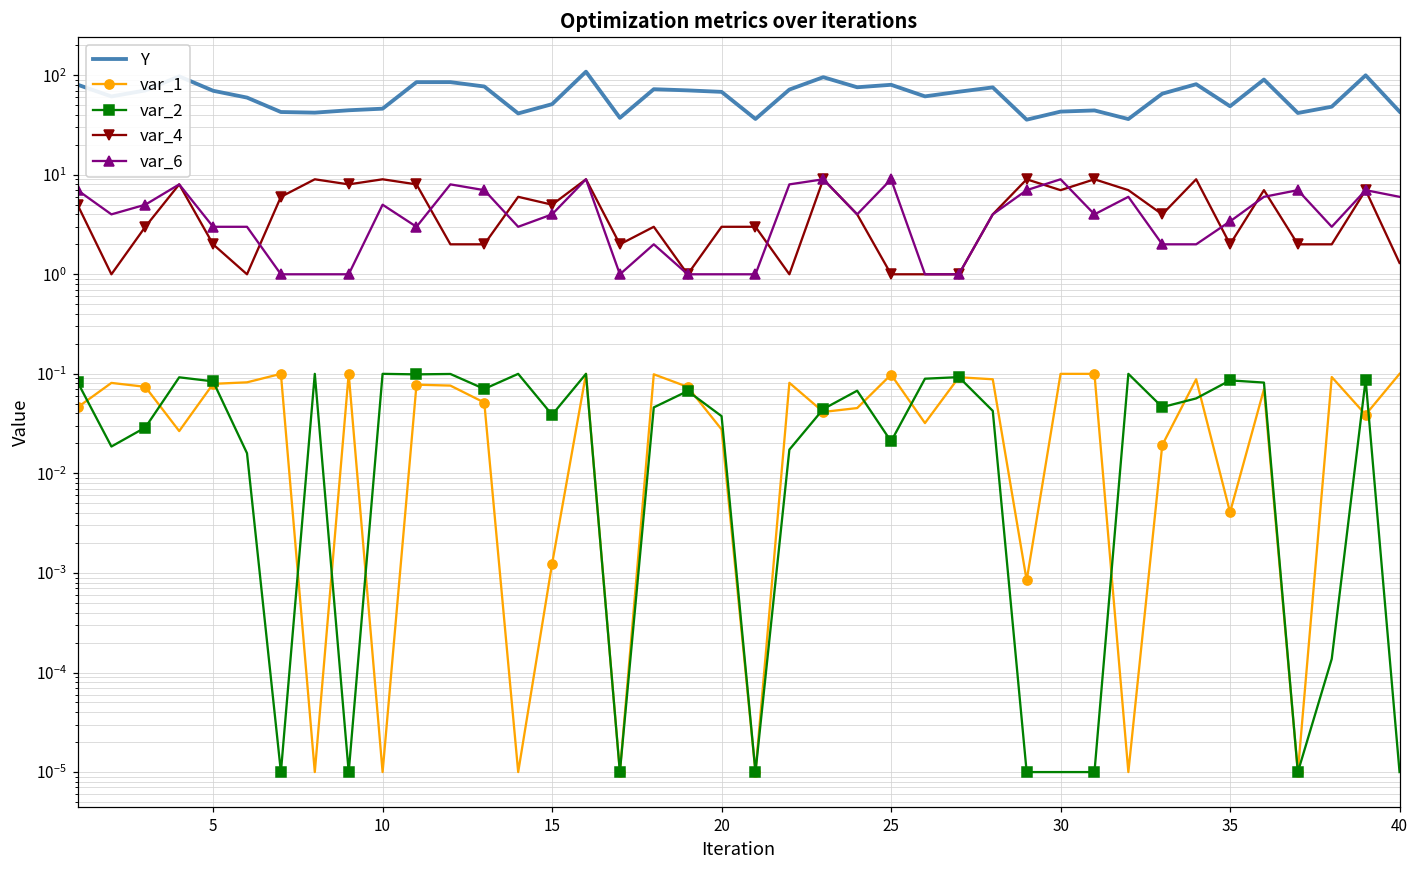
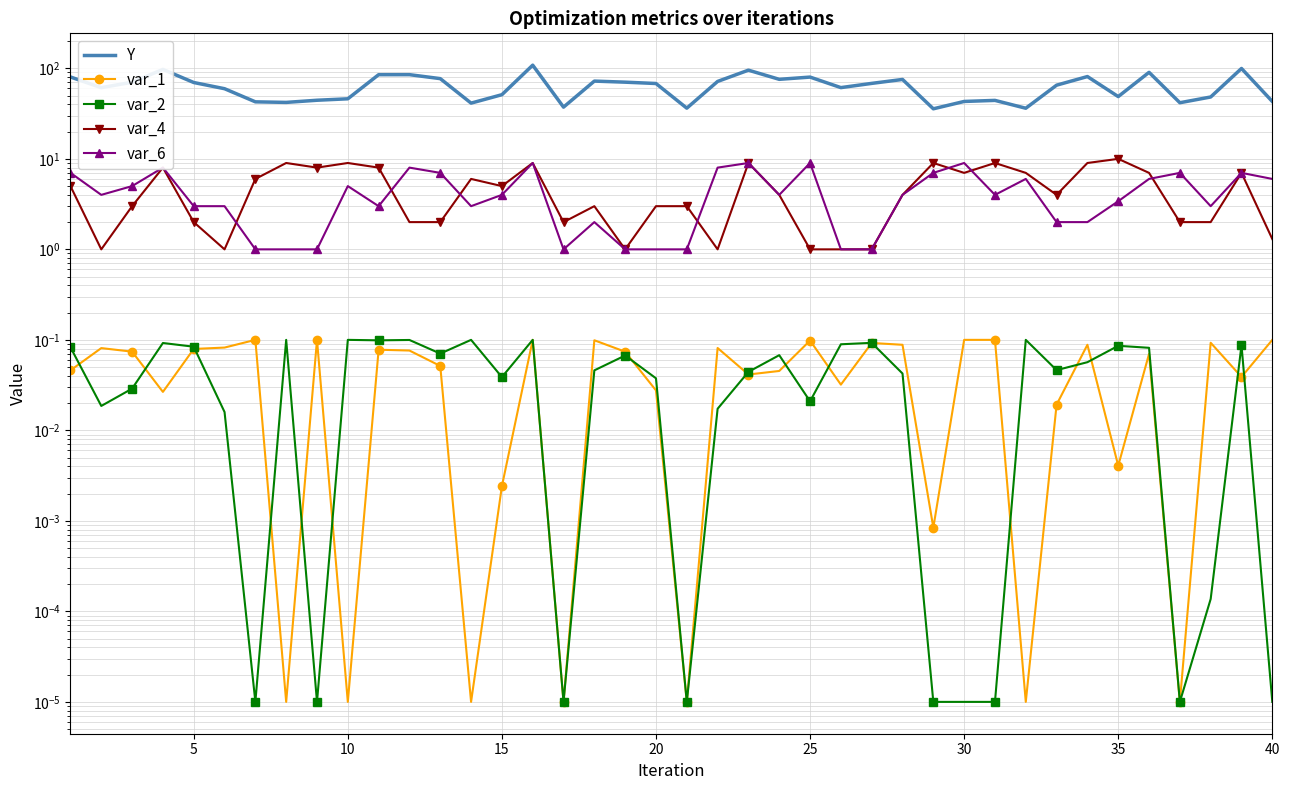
var_1, 15: 0.0012 -> 0.0024
var_4, 35: 2 -> 10
